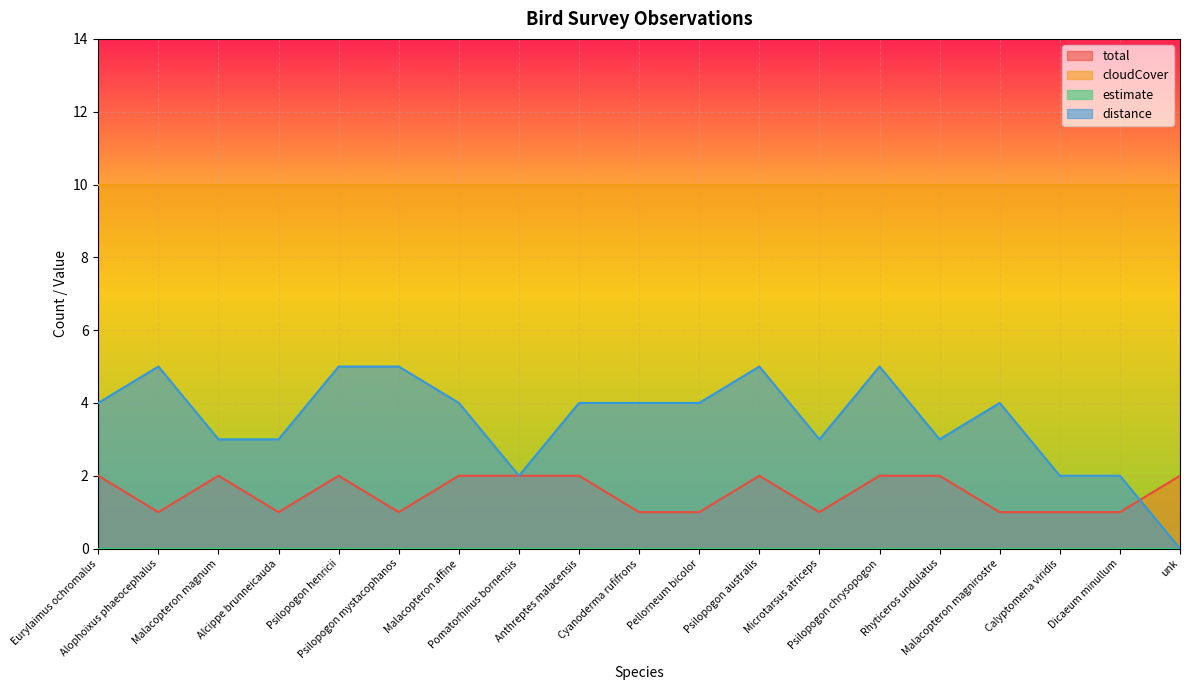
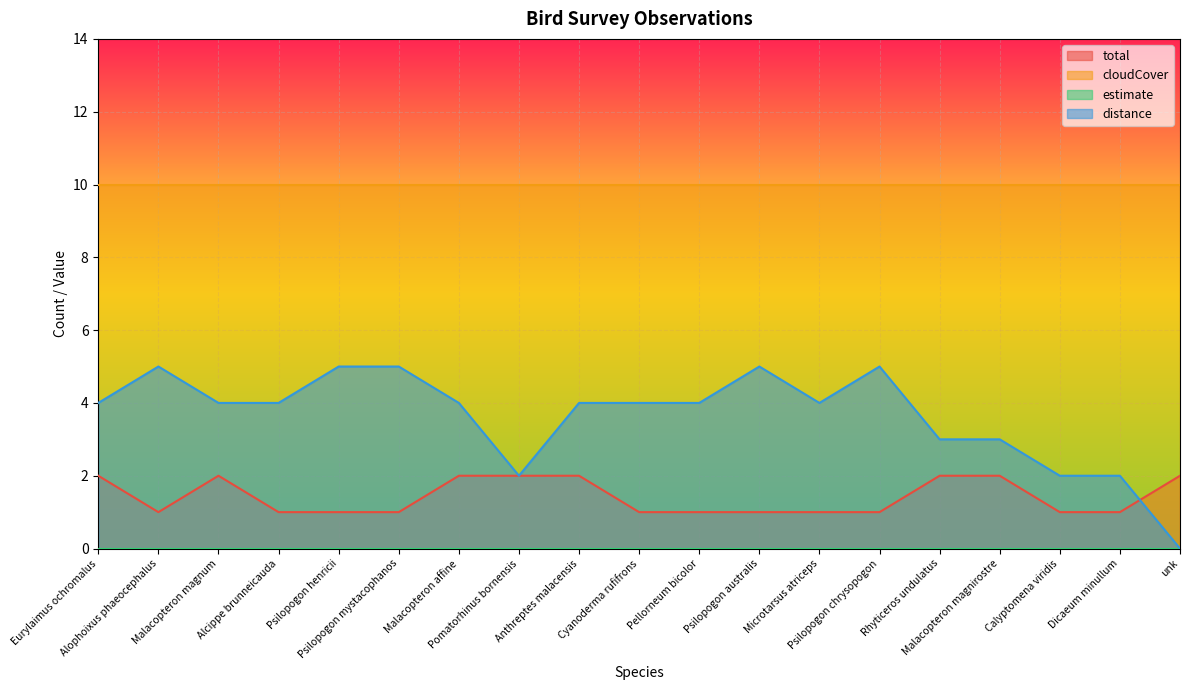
distance, Malacopteron magnum: 3 -> 4
distance, Alcippe brunneicauda: 3 -> 4
total, Psilopogon henricii: 2 -> 1
total, Psilopogon australis: 2 -> 1
distance, Microtarsus atriceps: 3 -> 4
total, Psilopogon chrysopogon: 2 -> 1
total, Malacopteron magnirostre: 1 -> 2
distance, Malacopteron magnirostre: 4 -> 3
